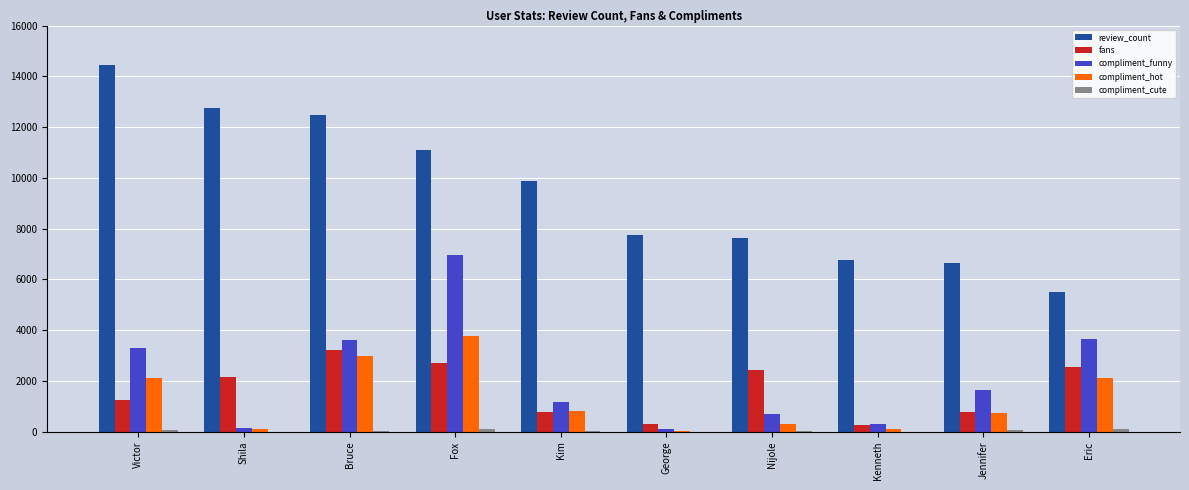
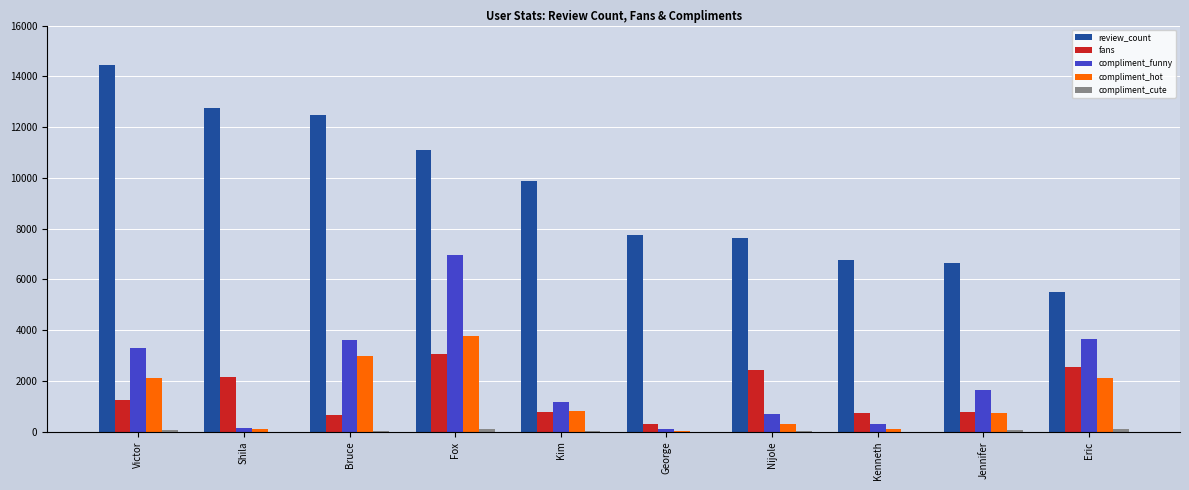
fans, Bruce: 3200 -> 700
fans, Fox: 2700 -> 3100
fans, Kenneth: 300 -> 700
